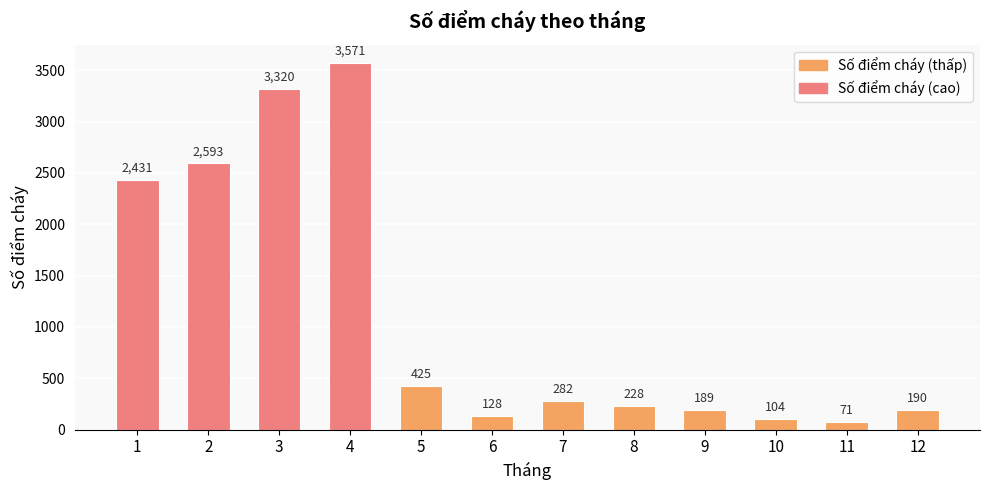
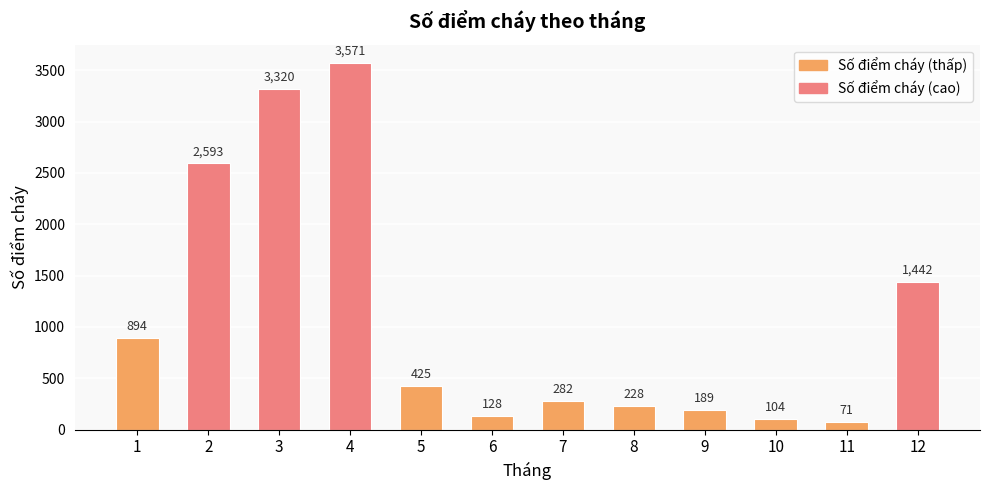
1: 2,431 -> 894
12: 190 -> 1,442
